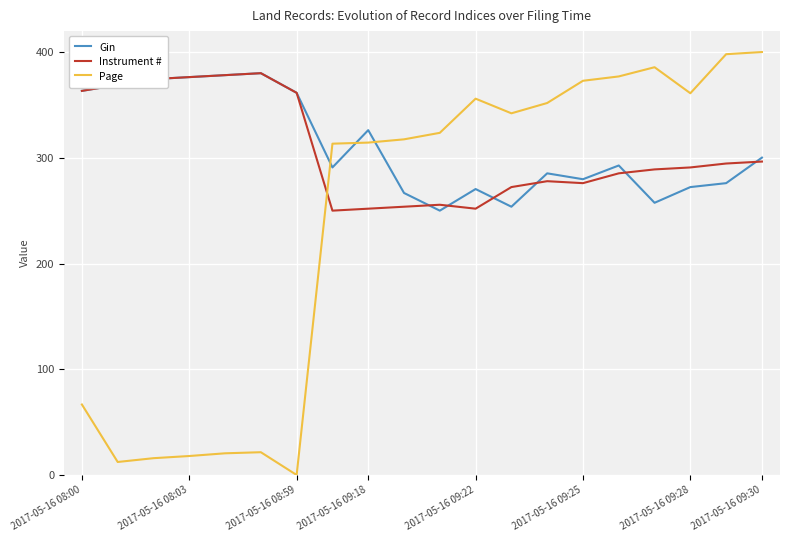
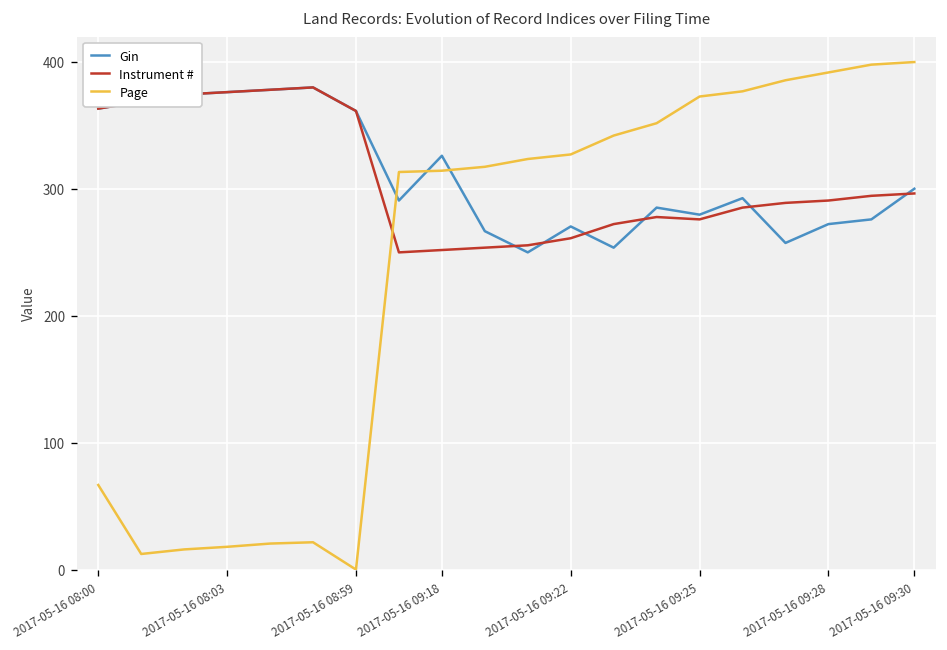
Instrument #, 2017-05-16 09:22: 252 -> 261
Page, 2017-05-16 09:22: 356 -> 327
Page, 2017-05-16 09:28: 361 -> 392
